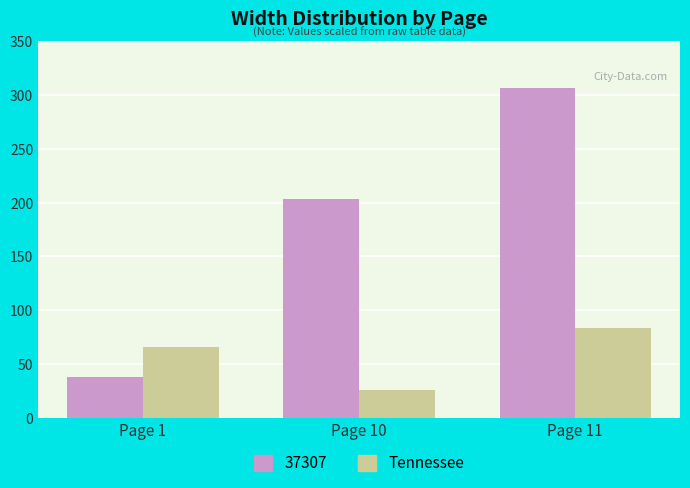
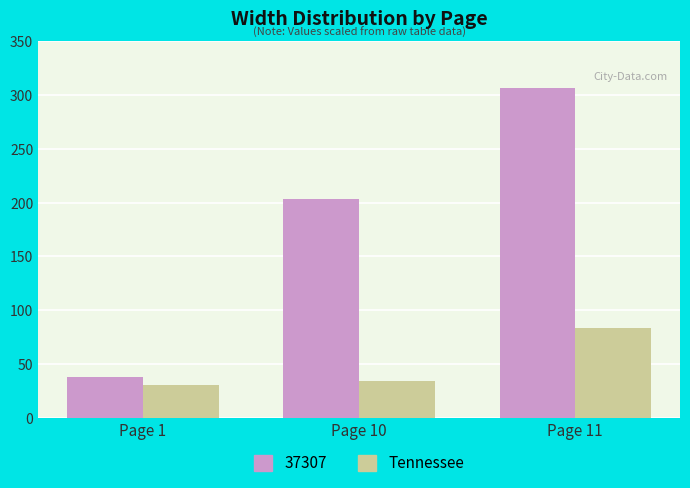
Tennessee, Page 1: 66 -> 31
Tennessee, Page 10: 26 -> 34
